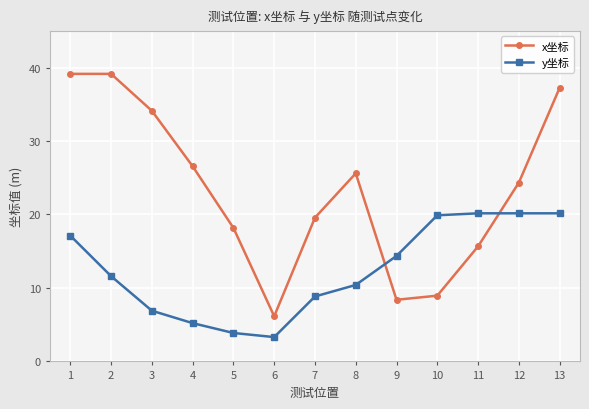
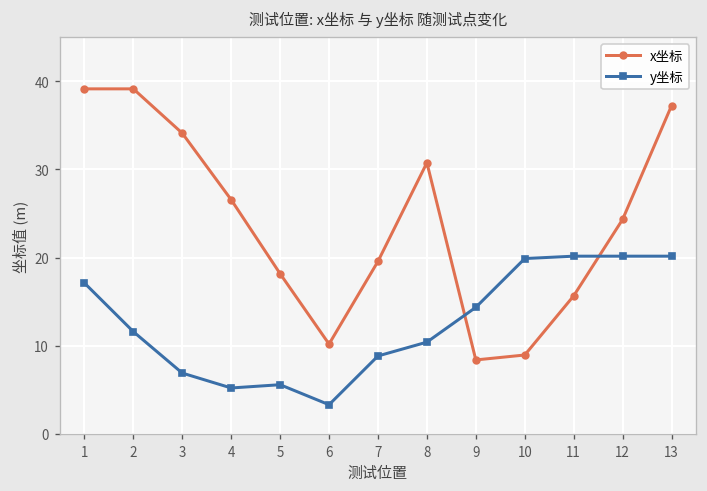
y坐标, 5: 4 -> 6
x坐标, 6: 6 -> 10
x坐标, 8: 26 -> 31
